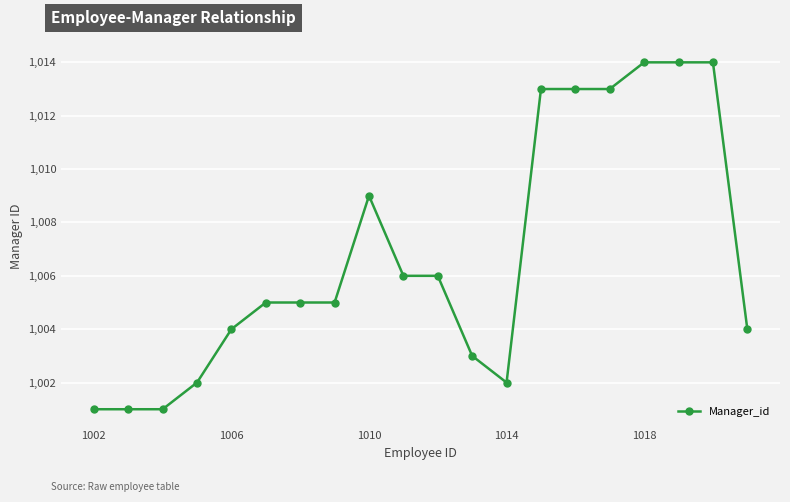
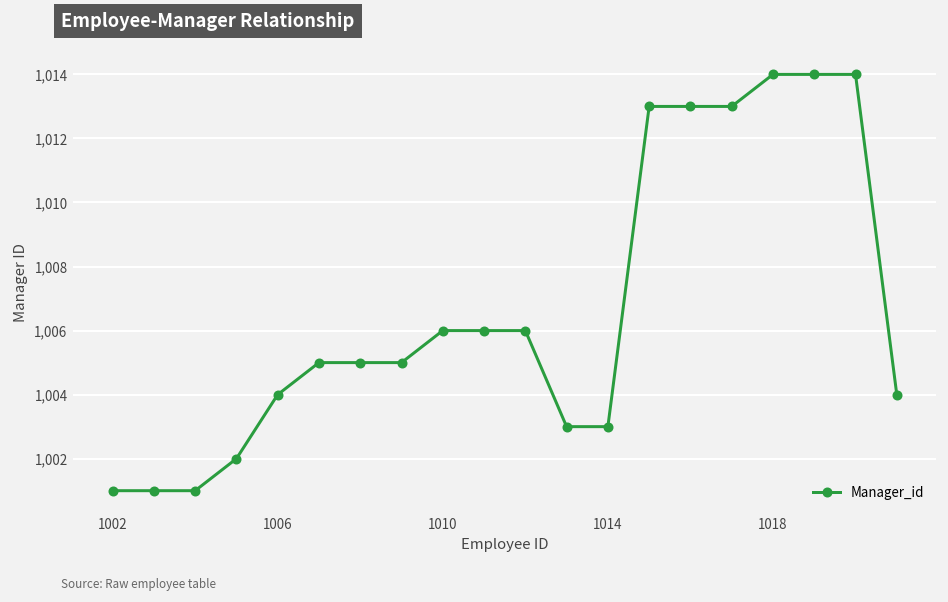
1010: 1,009 -> 1,006
1014: 1,002 -> 1,003
